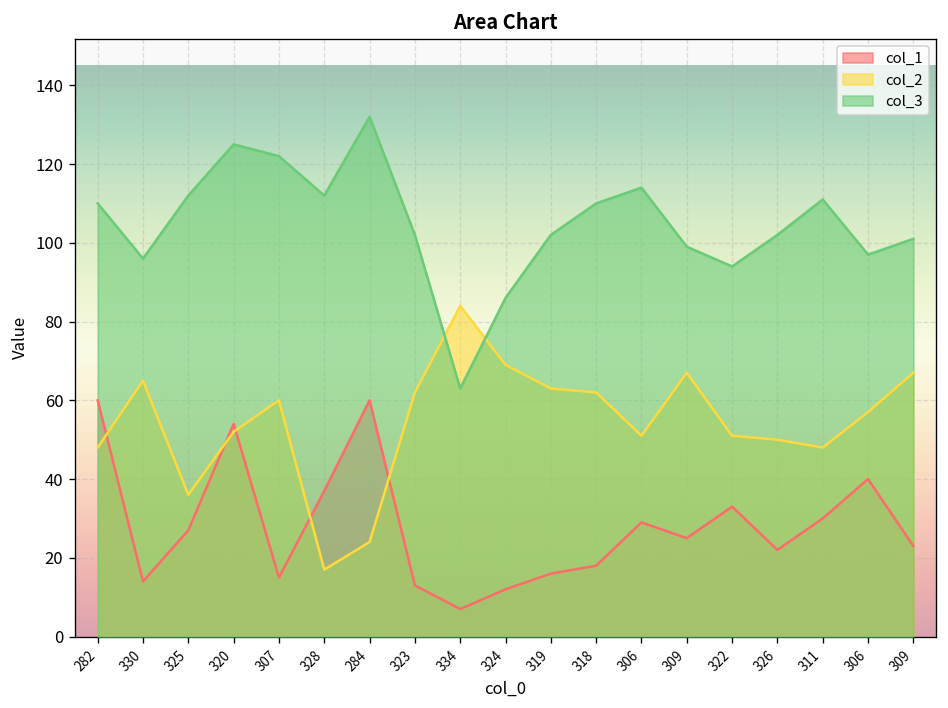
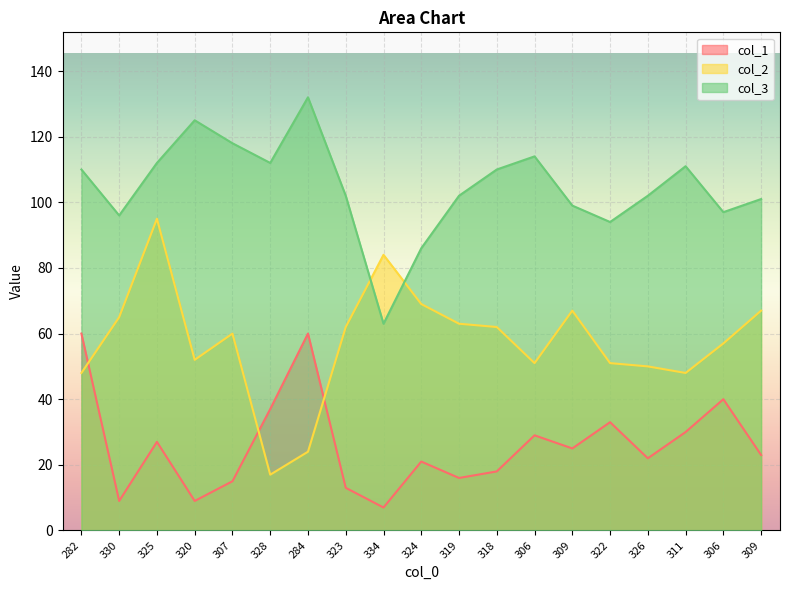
col_1, 330: 14 -> 9
col_2, 325: 36 -> 95
col_1, 320: 54 -> 9
col_3, 307: 122 -> 118
col_1, 324: 12 -> 21
